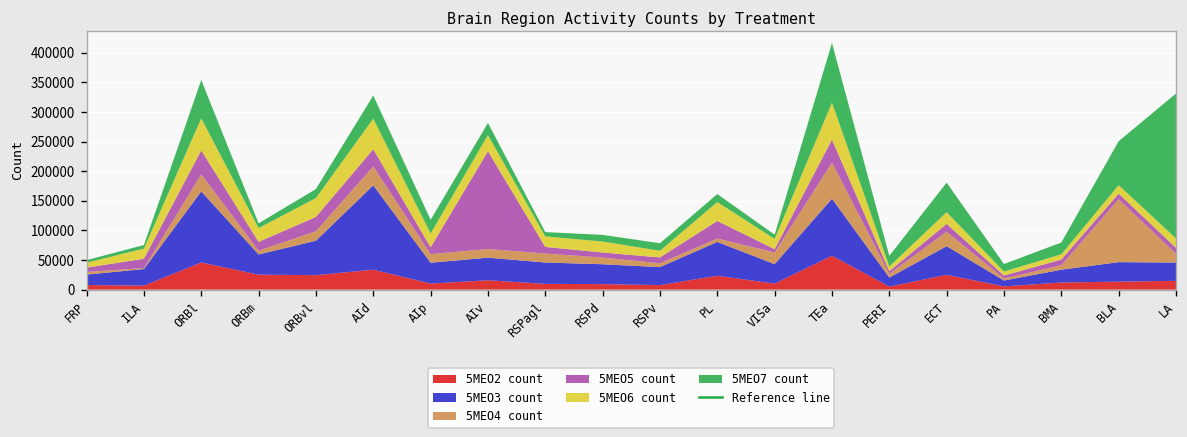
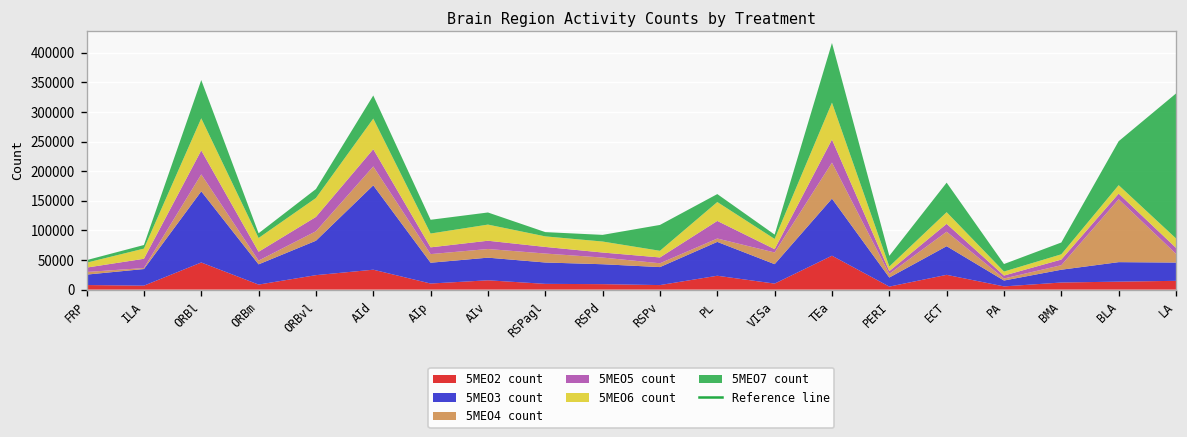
5MEO2 count, ORBm: 30000 -> 10000
5MEO5 count, AIv: 170000 -> 10000
5MEO7 count, RSPv: 10000 -> 40000
